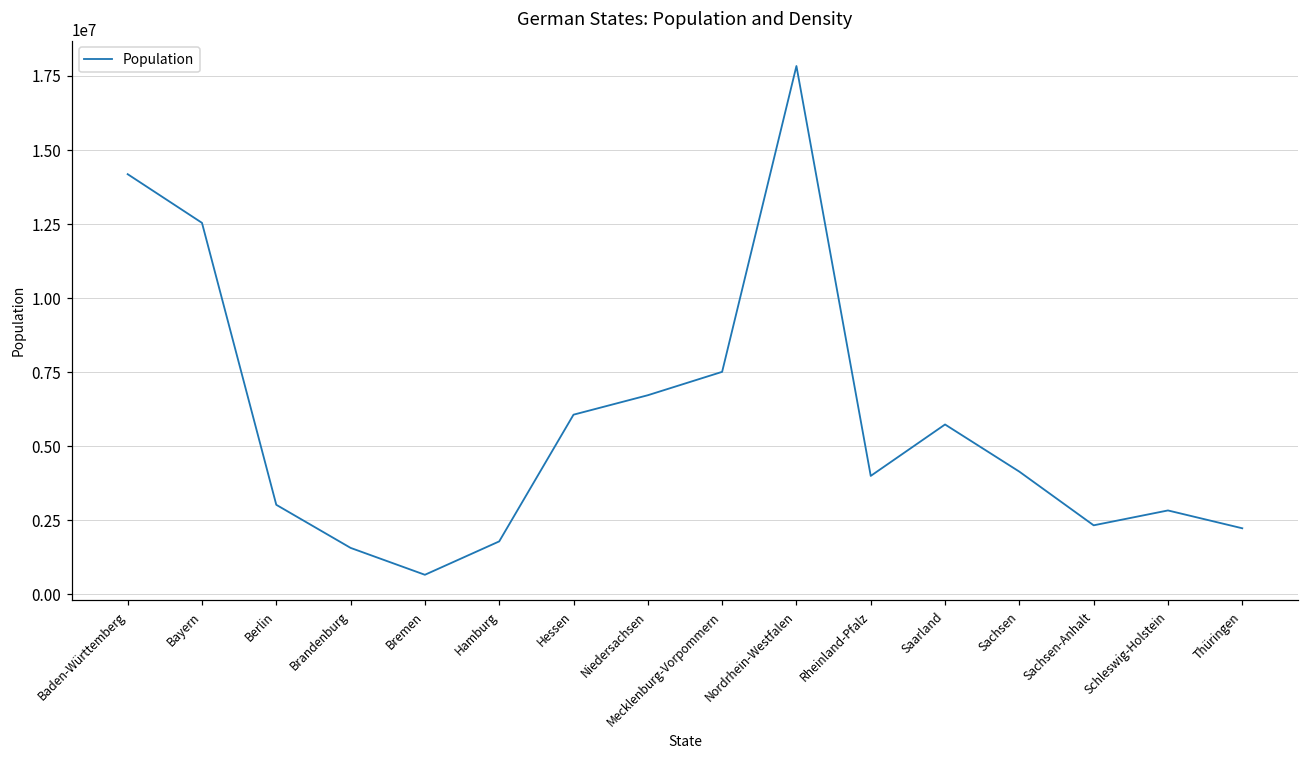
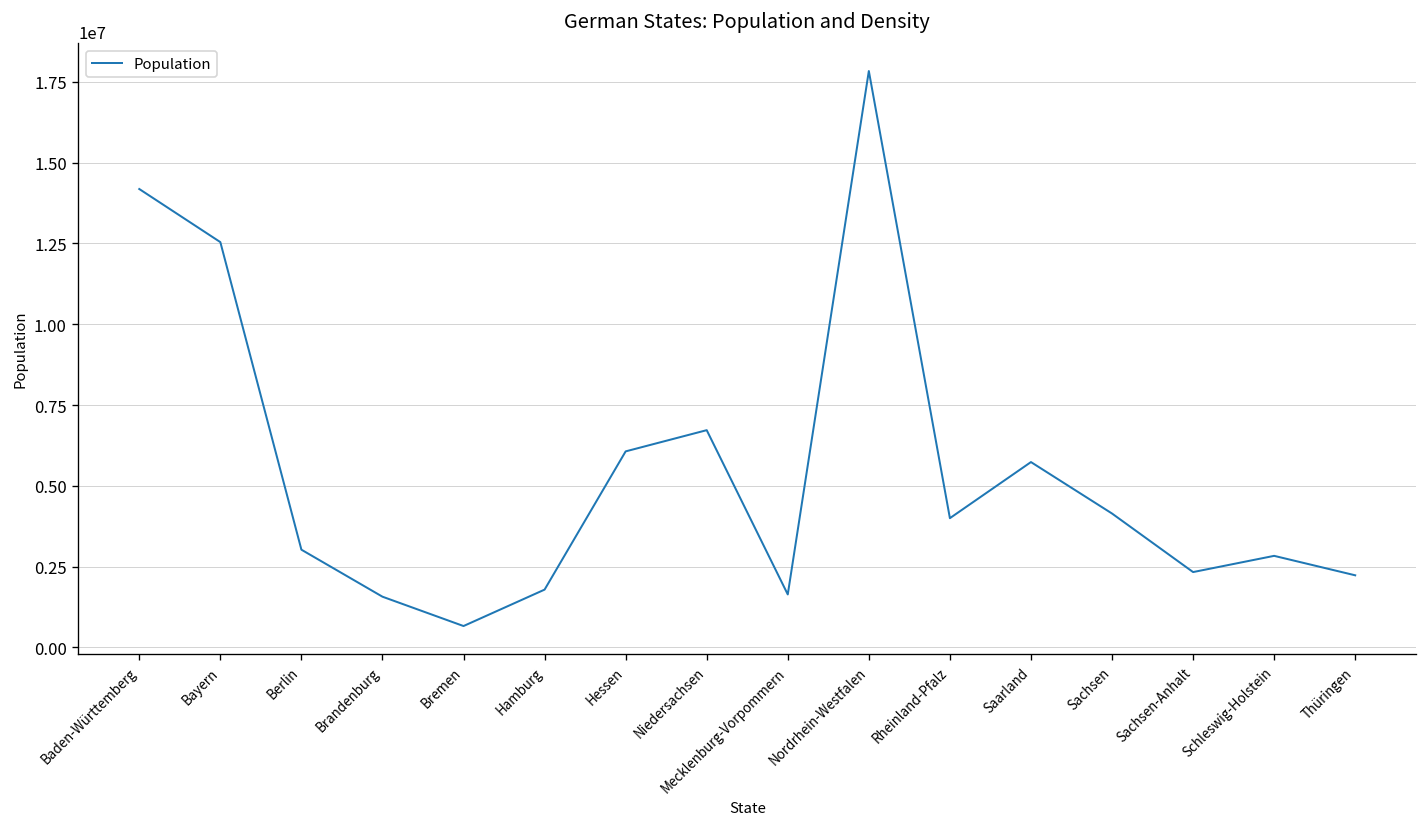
Mecklenburg-Vorpommern: 7500000 -> 1600000
